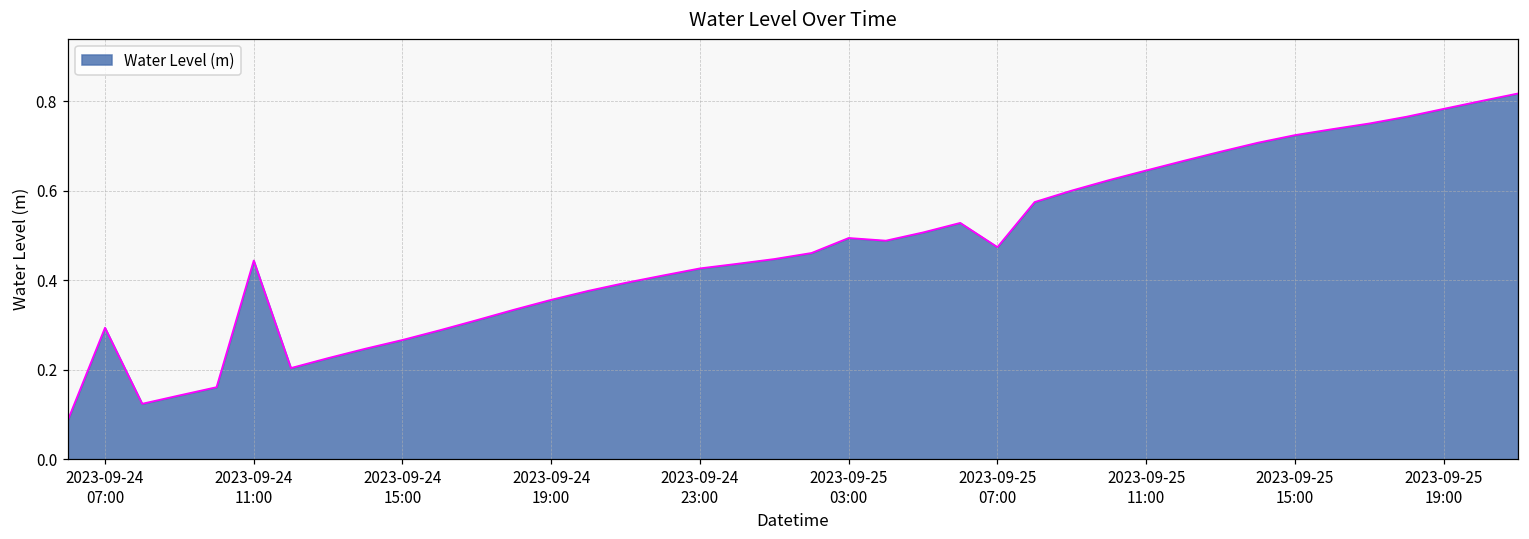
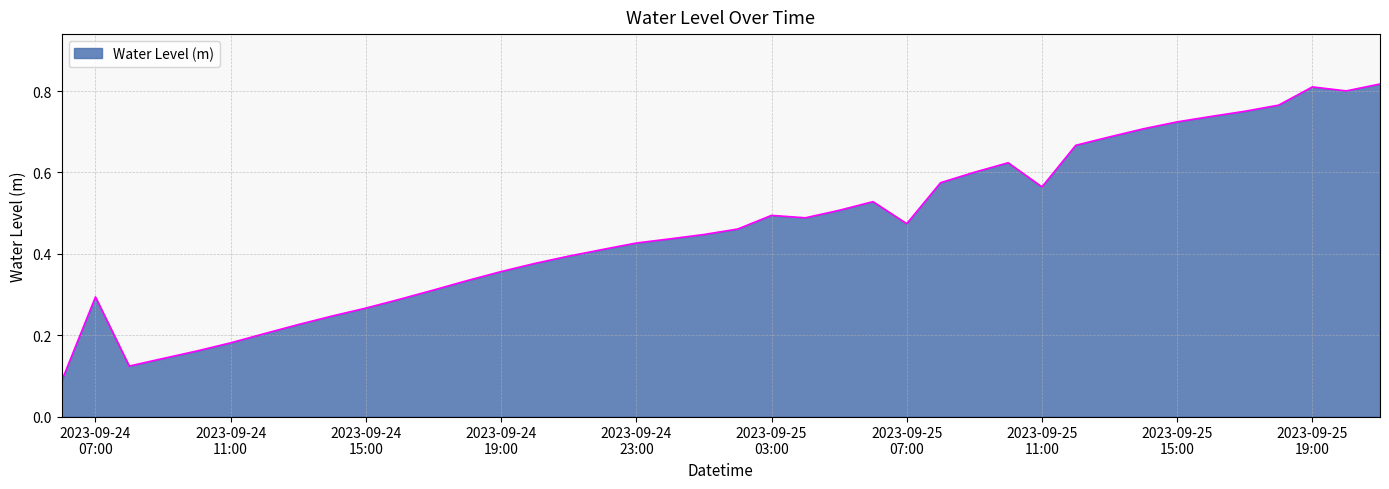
2023-09-24 11:00: 0.44 -> 0.18
2023-09-25 11:00: 0.65 -> 0.56
2023-09-25 19:00: 0.78 -> 0.81
